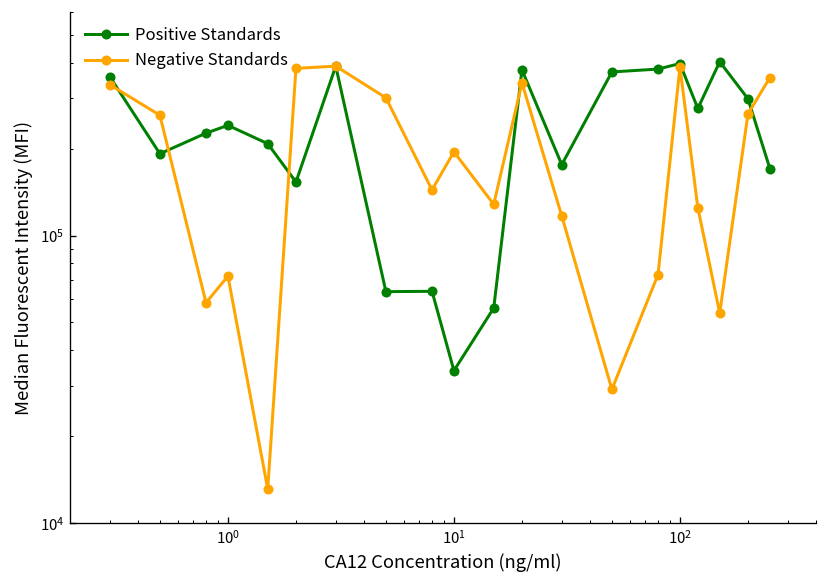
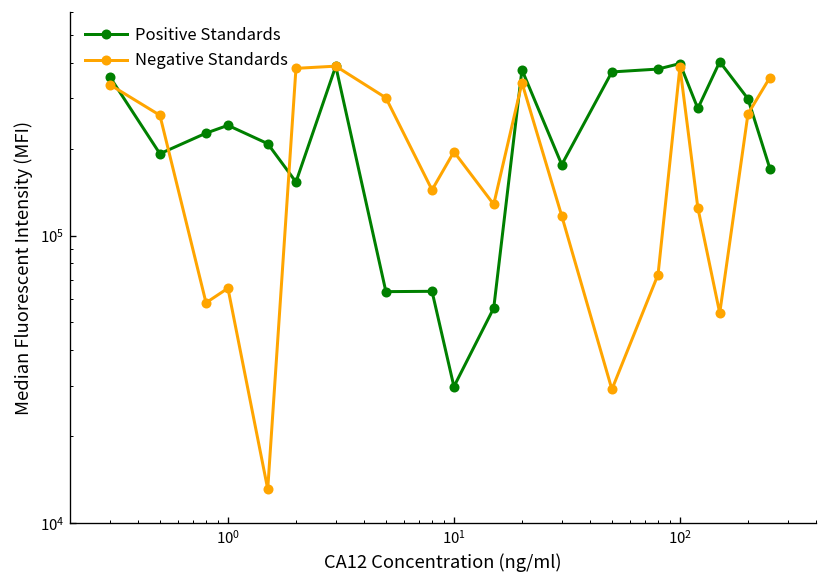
Negative Standards, 10^0: 72000 -> 66000
Positive Standards, 10^1: 34000 -> 30000
